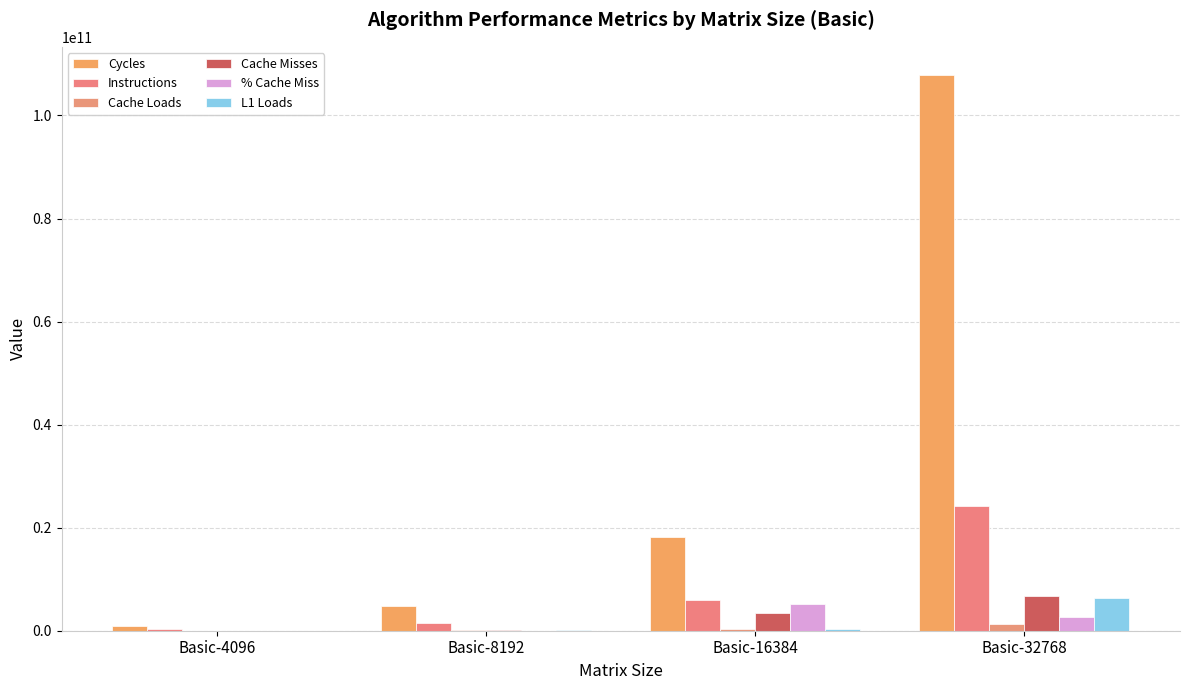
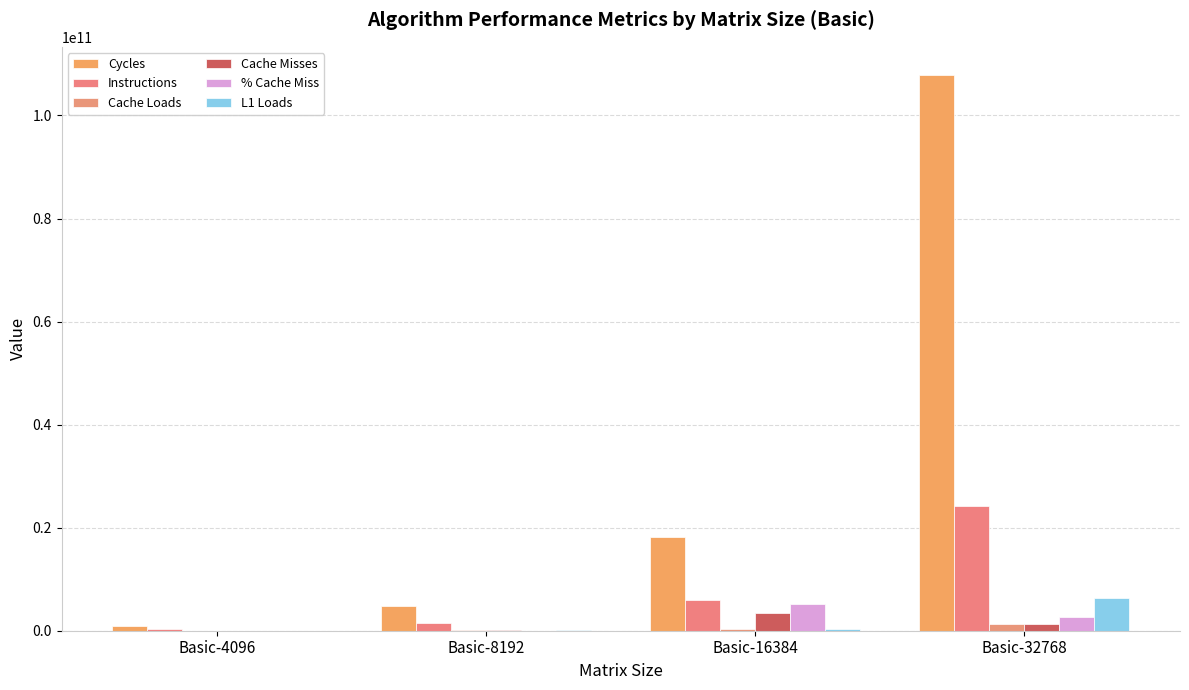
Cache Misses, Basic-32768: 7000000000 -> 1000000000
